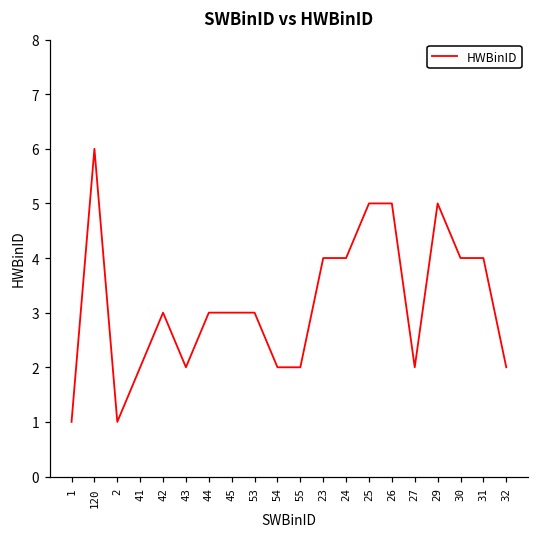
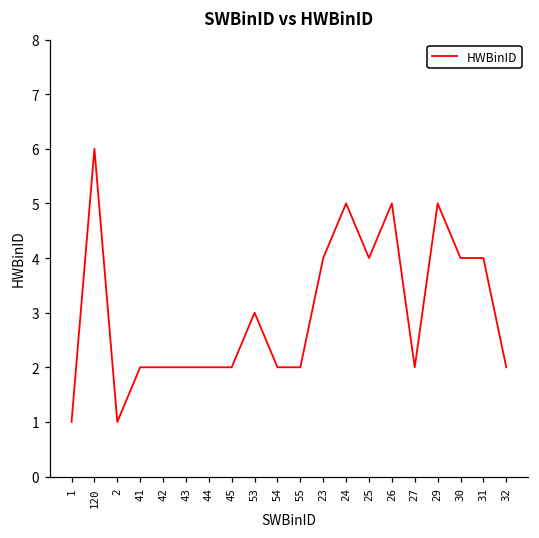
42: 3 -> 2
44: 3 -> 2
45: 3 -> 2
24: 4 -> 5
25: 5 -> 4
